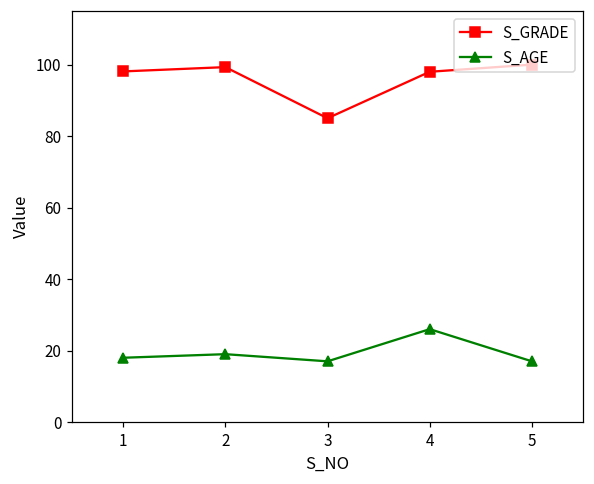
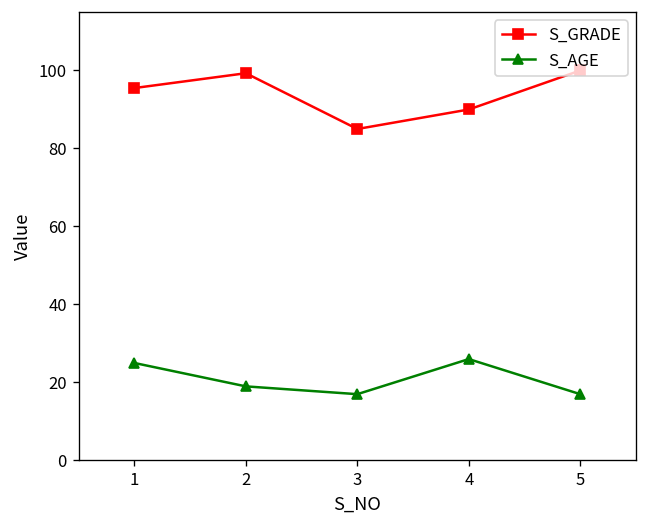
S_GRADE, 1: 98 -> 96
S_AGE, 1: 18 -> 25
S_GRADE, 4: 98 -> 90
